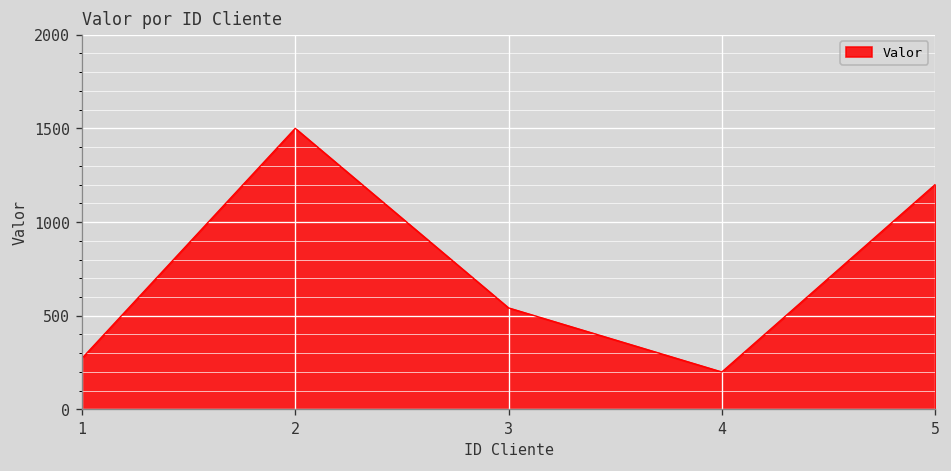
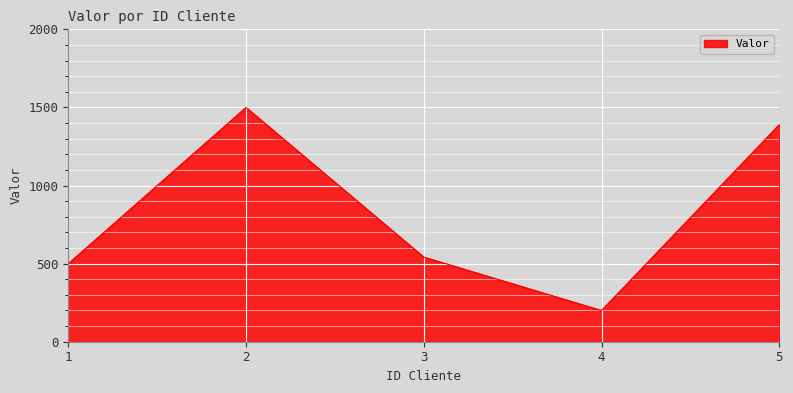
1: 270 -> 500
5: 1200 -> 1390
